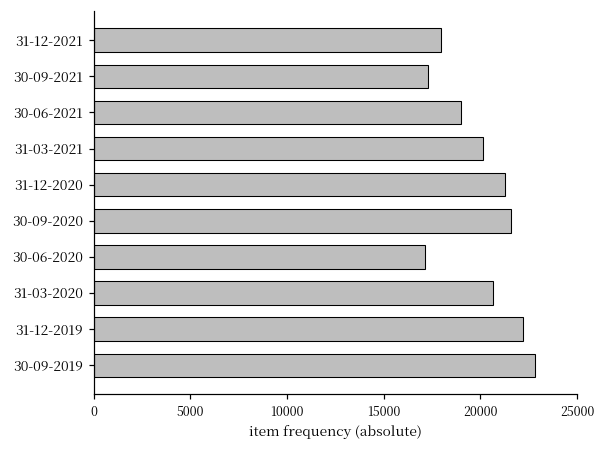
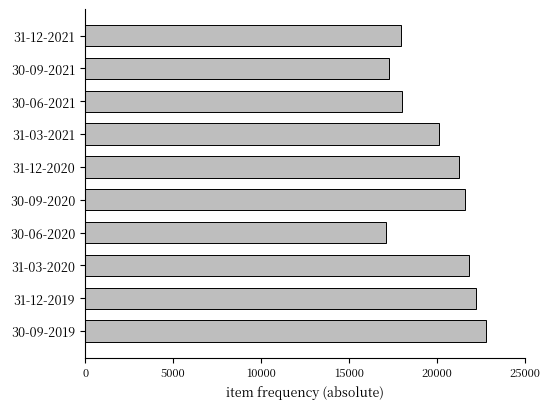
30-06-2021: 19000 -> 18000
31-03-2020: 20700 -> 21800
